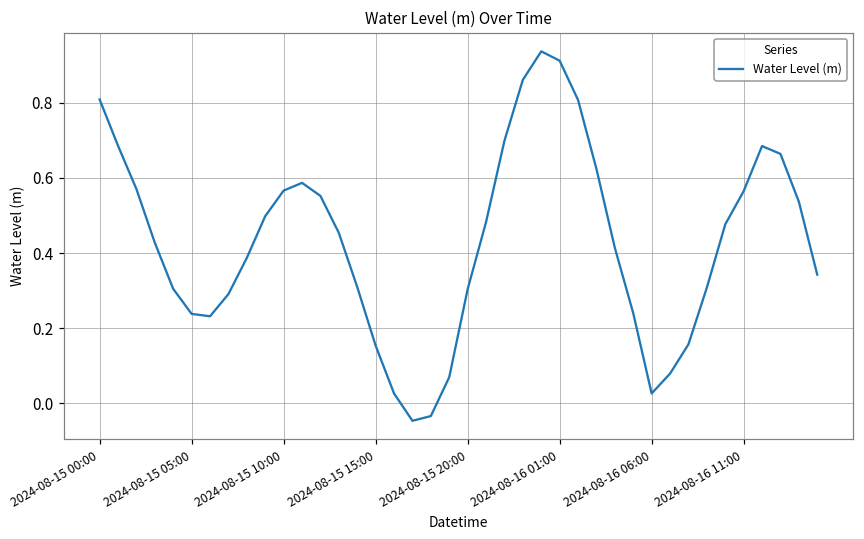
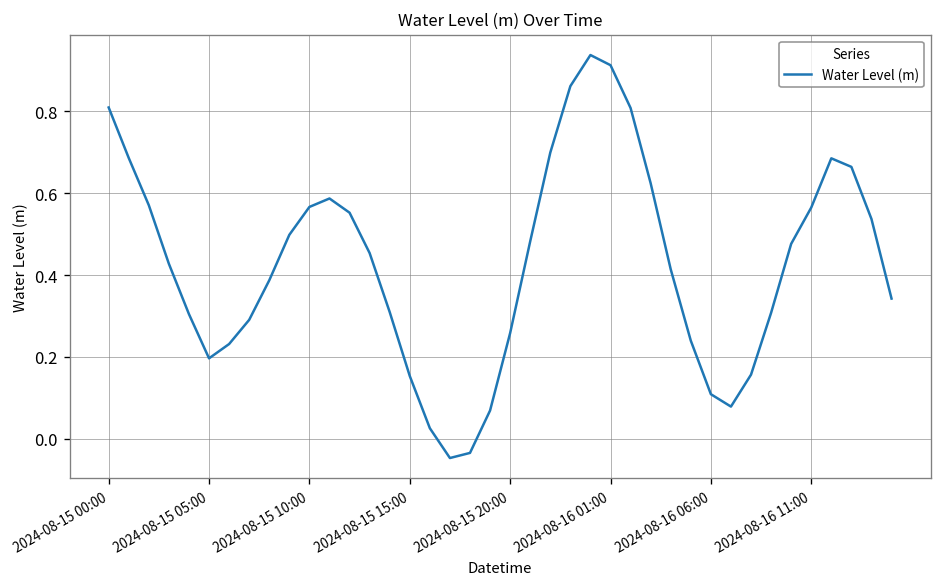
2024-08-15 05:00: 0.24 -> 0.20
2024-08-15 20:00: 0.30 -> 0.26
2024-08-16 06:00: 0.03 -> 0.11
